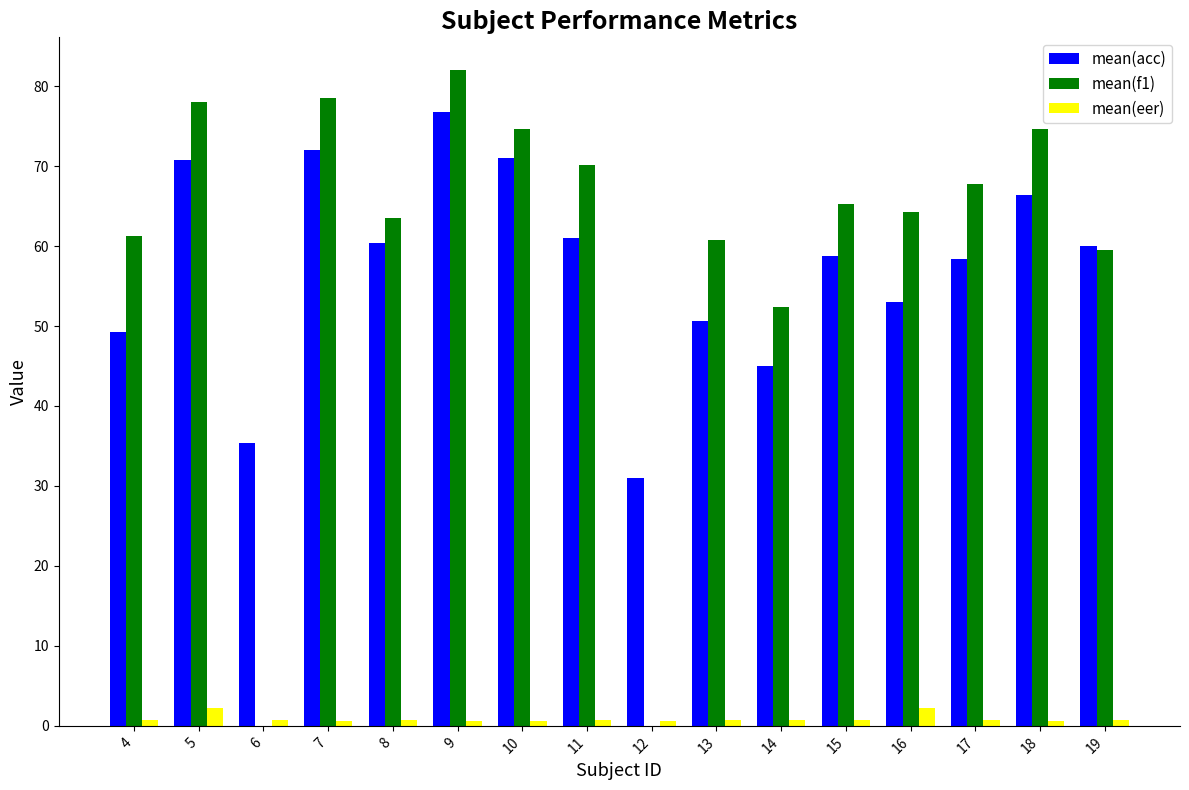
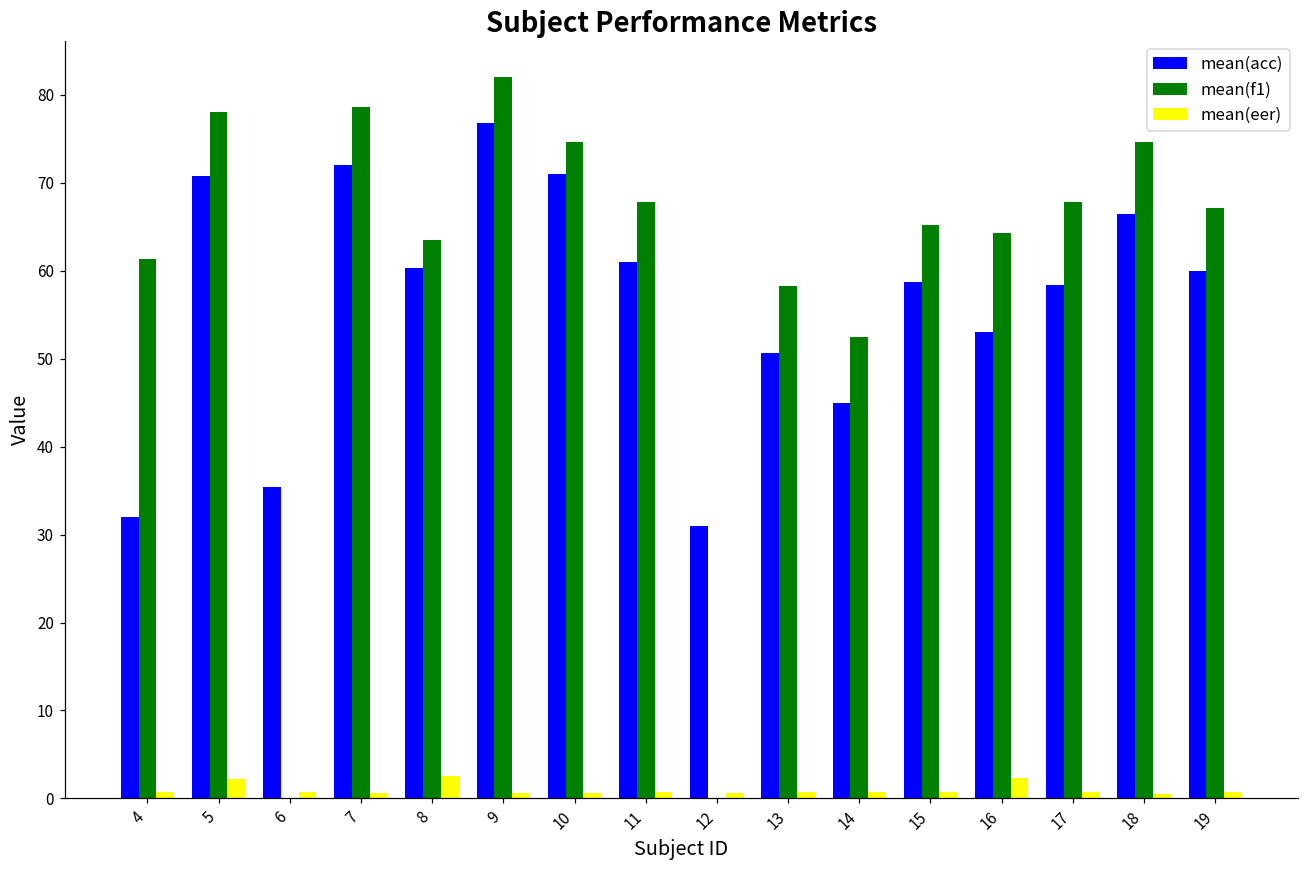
mean(acc), 4: 49 -> 32
mean(eer), 8: 1 -> 2
mean(f1), 11: 70 -> 68
mean(f1), 13: 61 -> 58
mean(f1), 19: 59 -> 67
